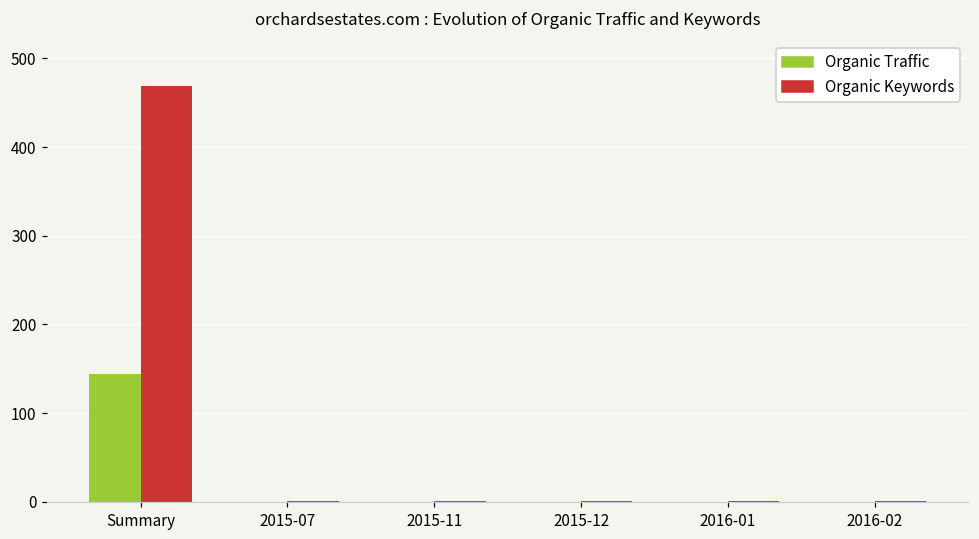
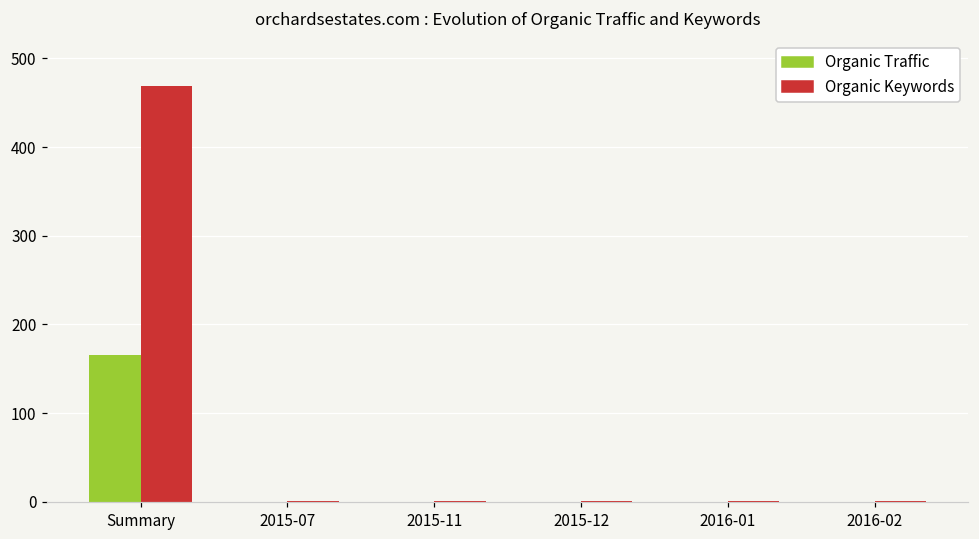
Organic Traffic, Summary: 140 -> 170
